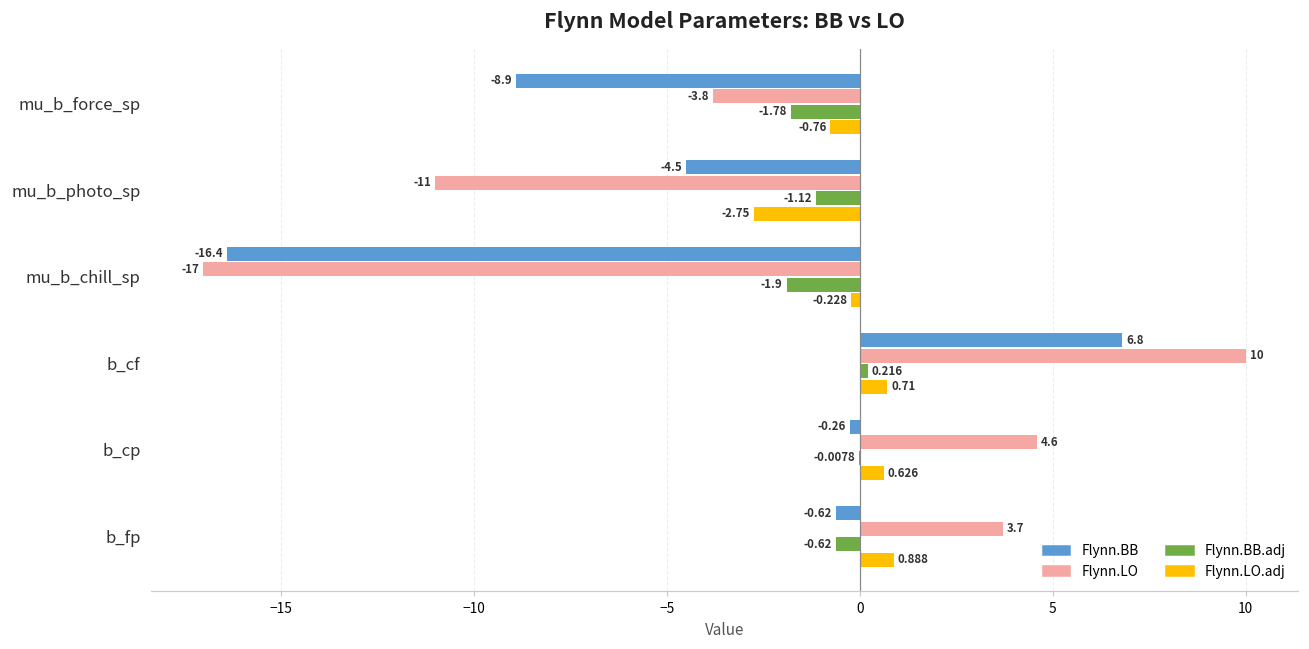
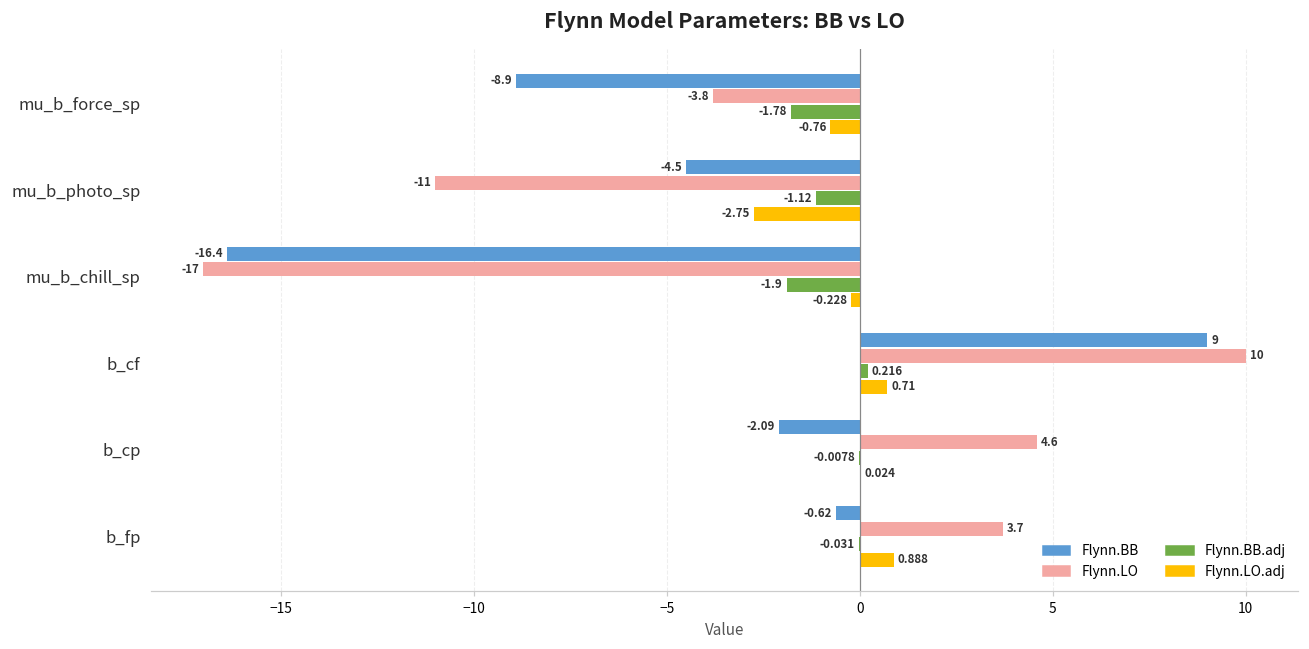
Flynn.BB, b_cf: 6.8 -> 9
Flynn.BB, b_cp: -0.26 -> -2.09
Flynn.LO.adj, b_cp: 0.626 -> 0.024
Flynn.BB.adj, b_fp: -0.62 -> -0.031
